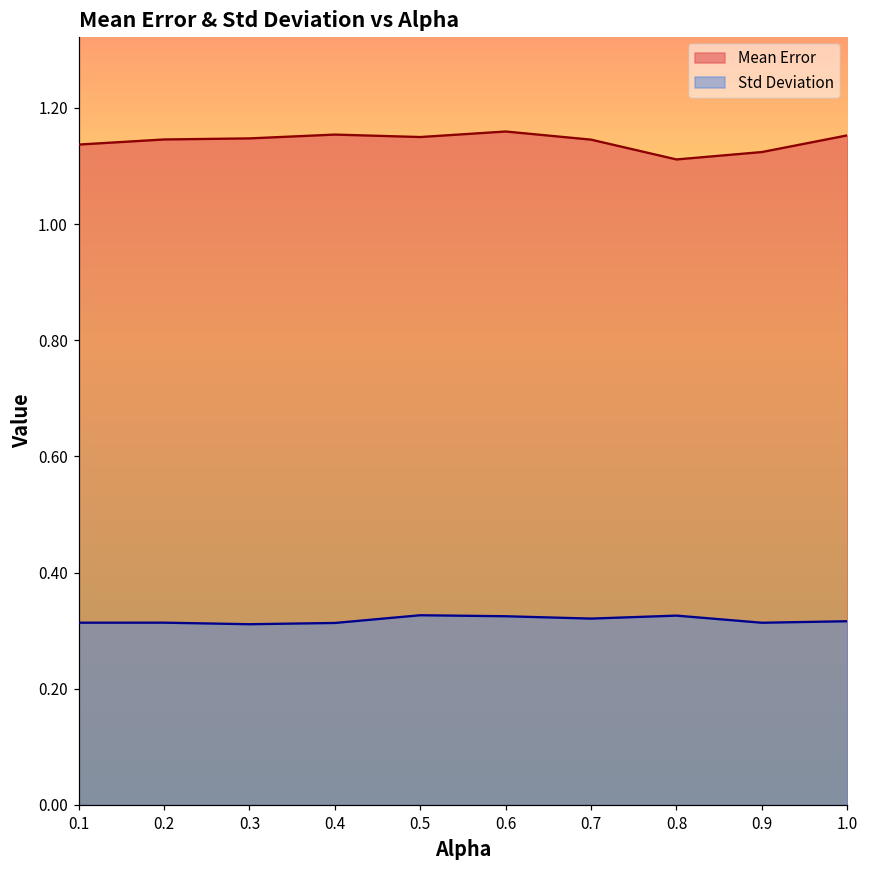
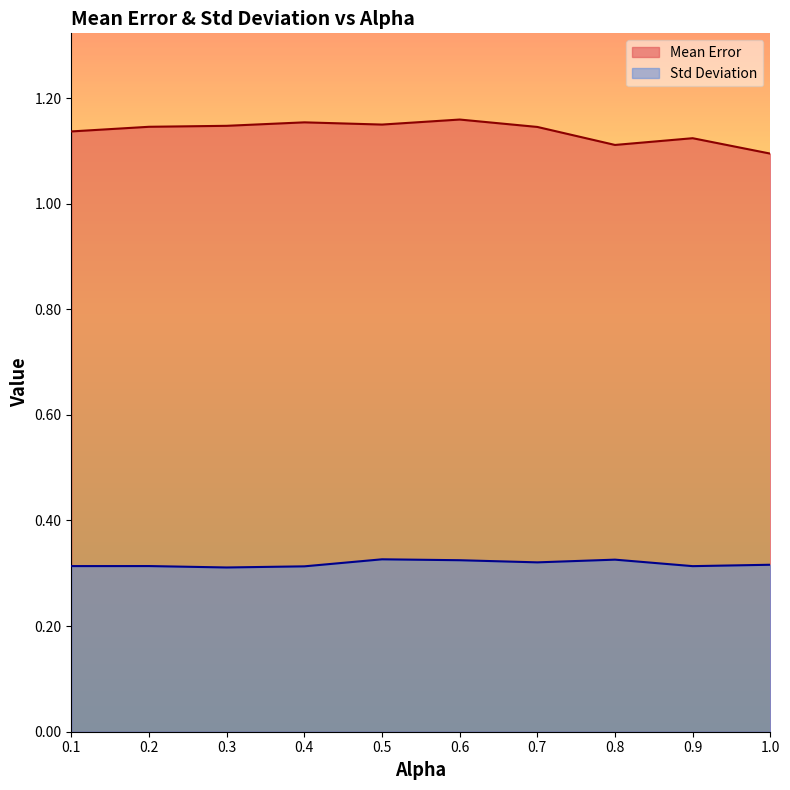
Mean Error, 1.0: 1.15 -> 1.09
